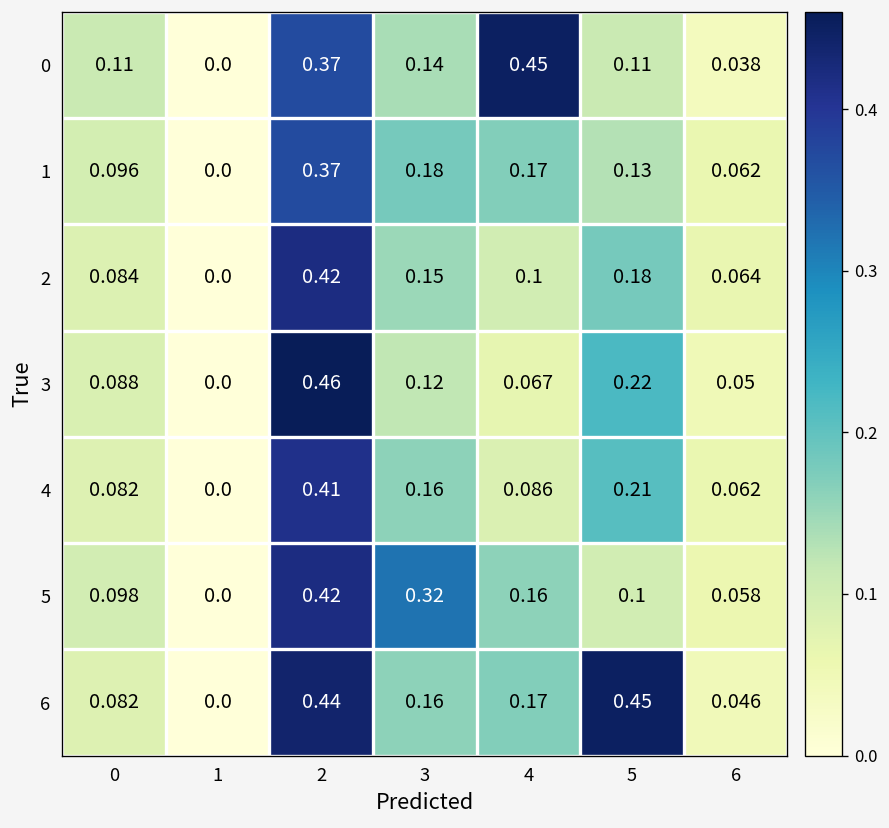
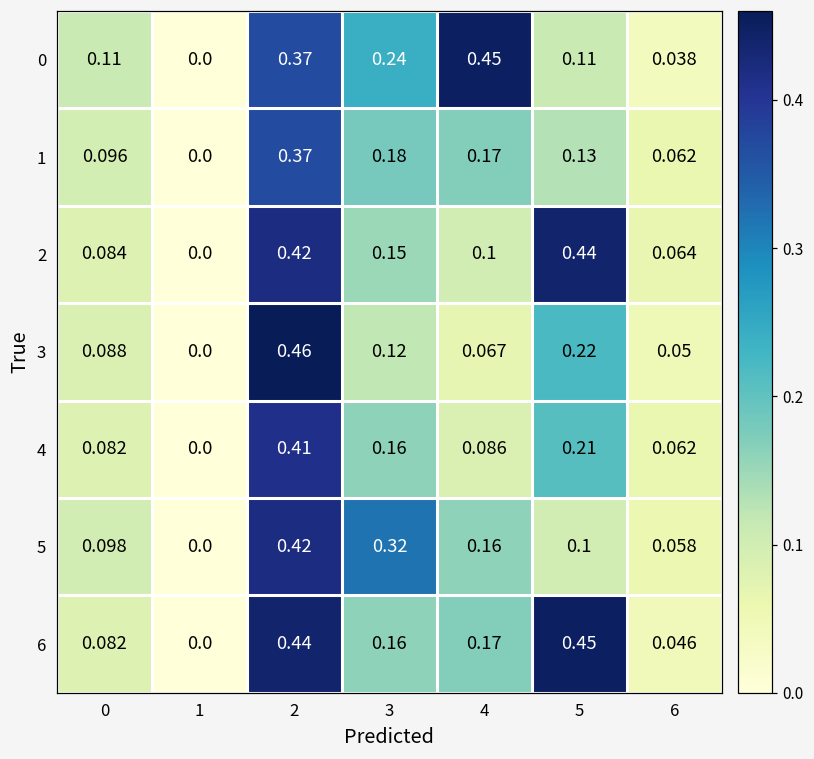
0, 3: 0.14 -> 0.24
2, 5: 0.18 -> 0.44
